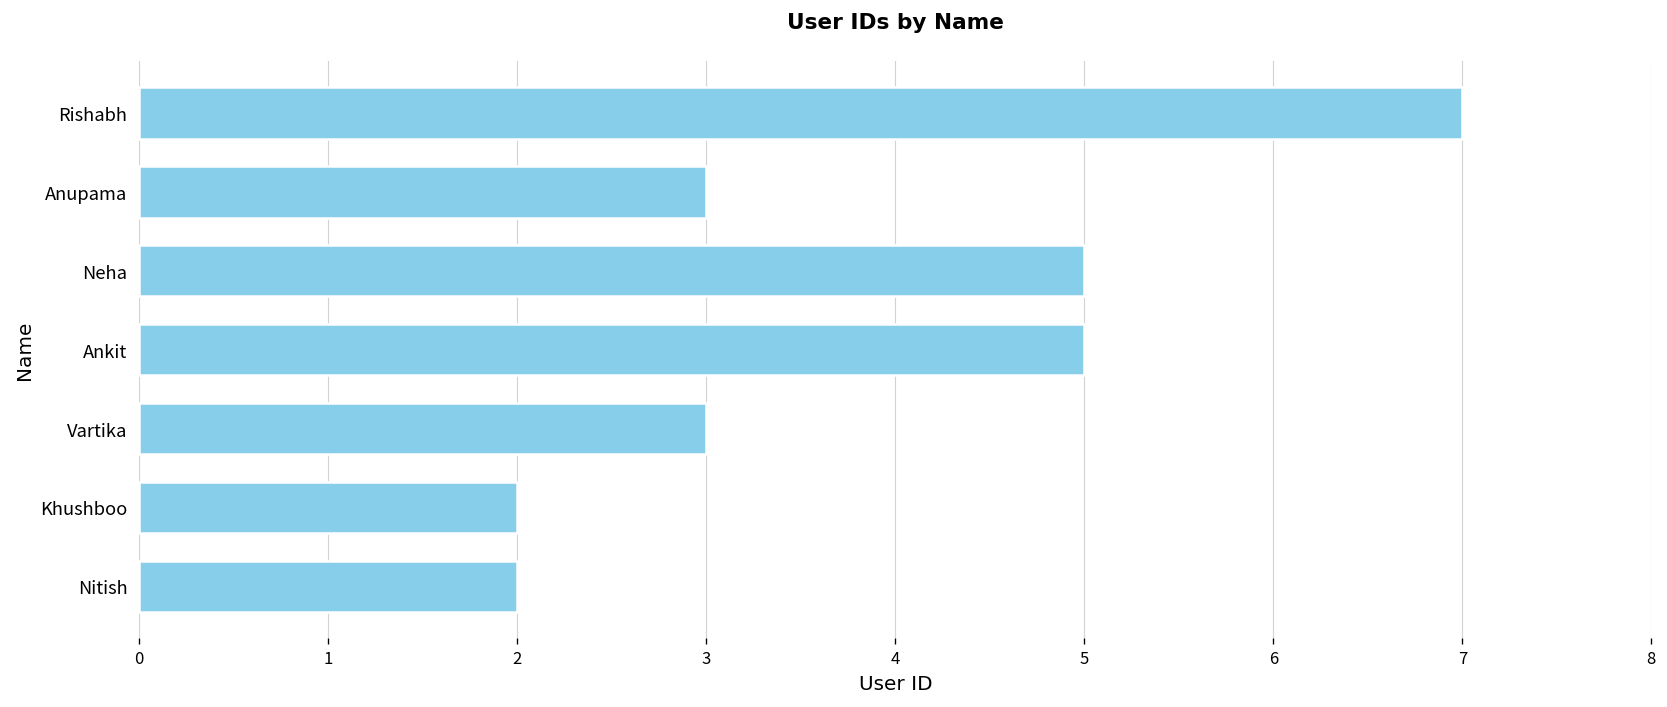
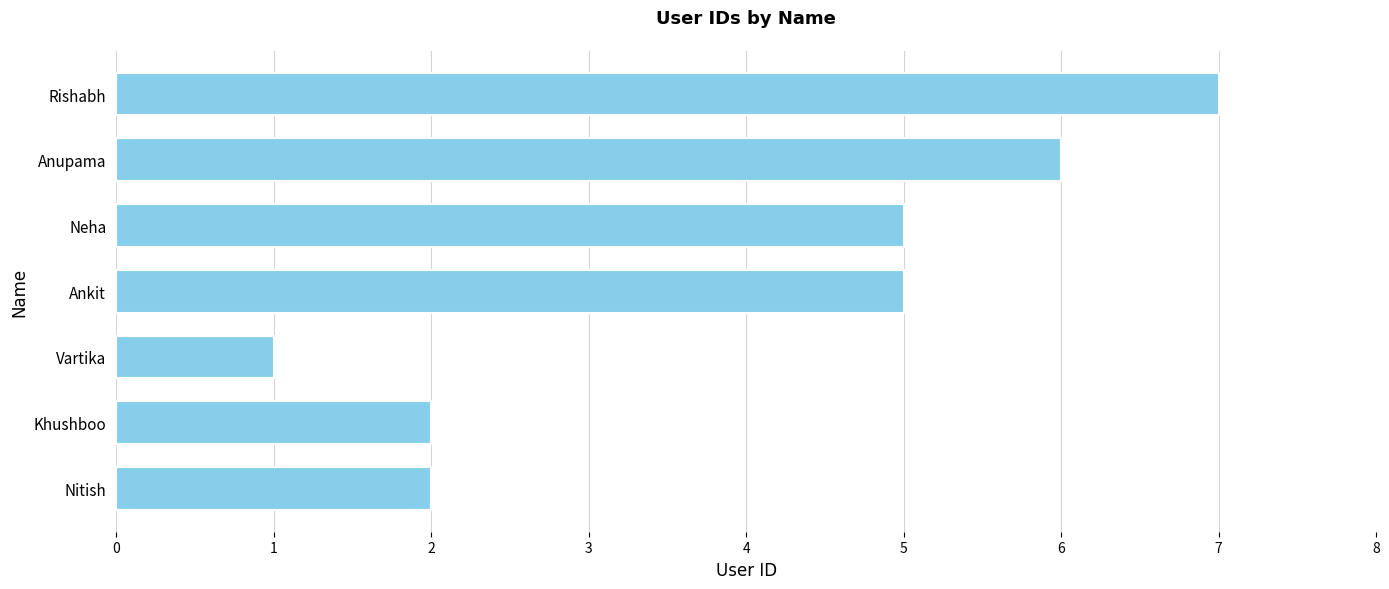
Anupama: 3 -> 6
Vartika: 3 -> 1
